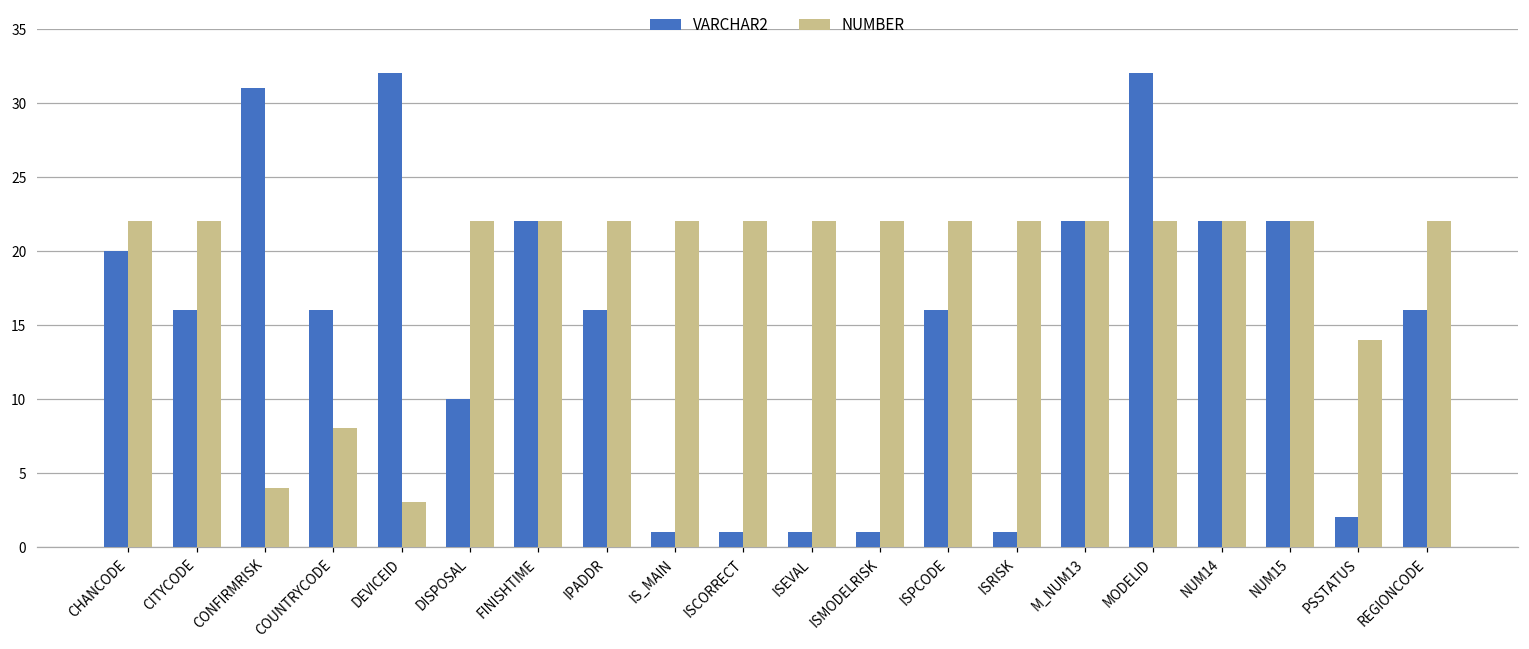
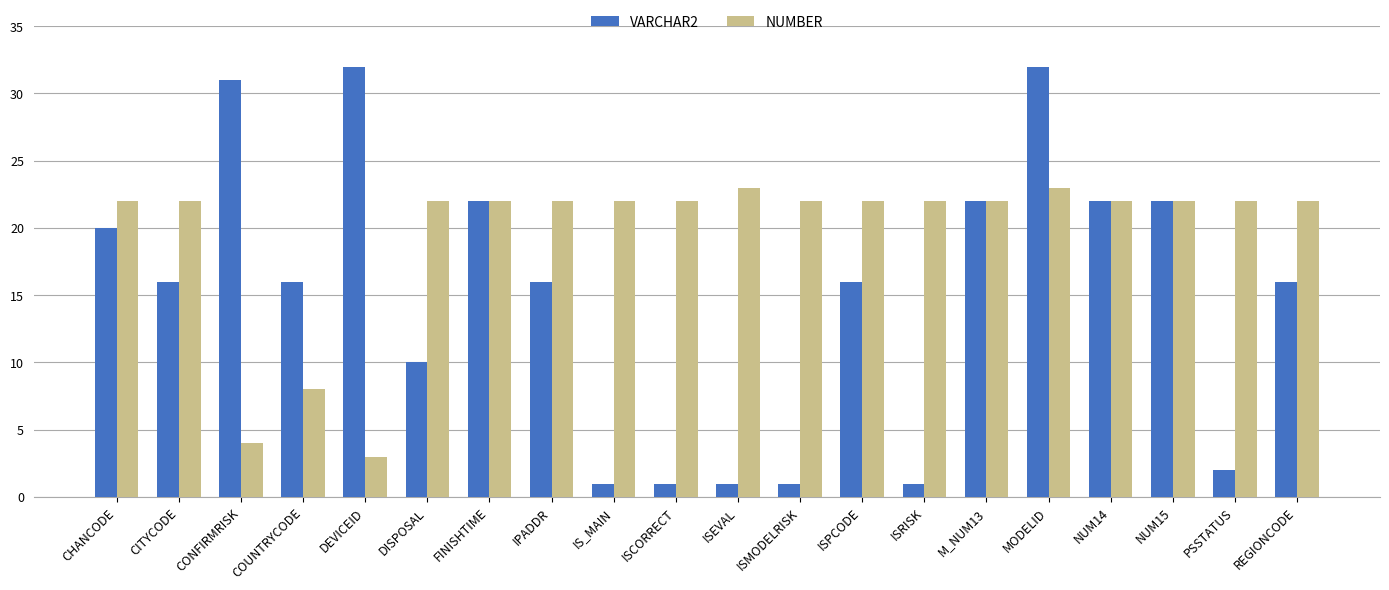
NUMBER, ISEVAL: 22 -> 23
NUMBER, MODELID: 22 -> 23
NUMBER, PSSTATUS: 14 -> 22
